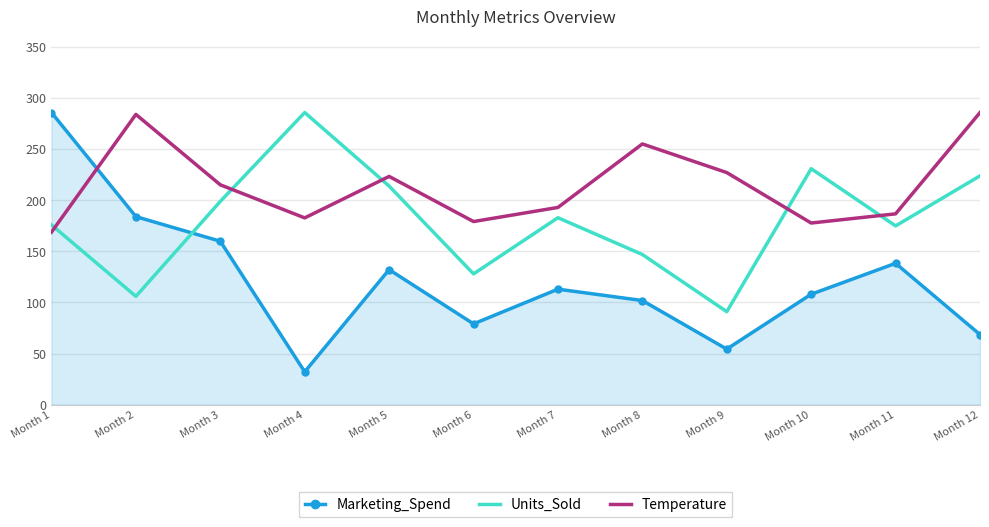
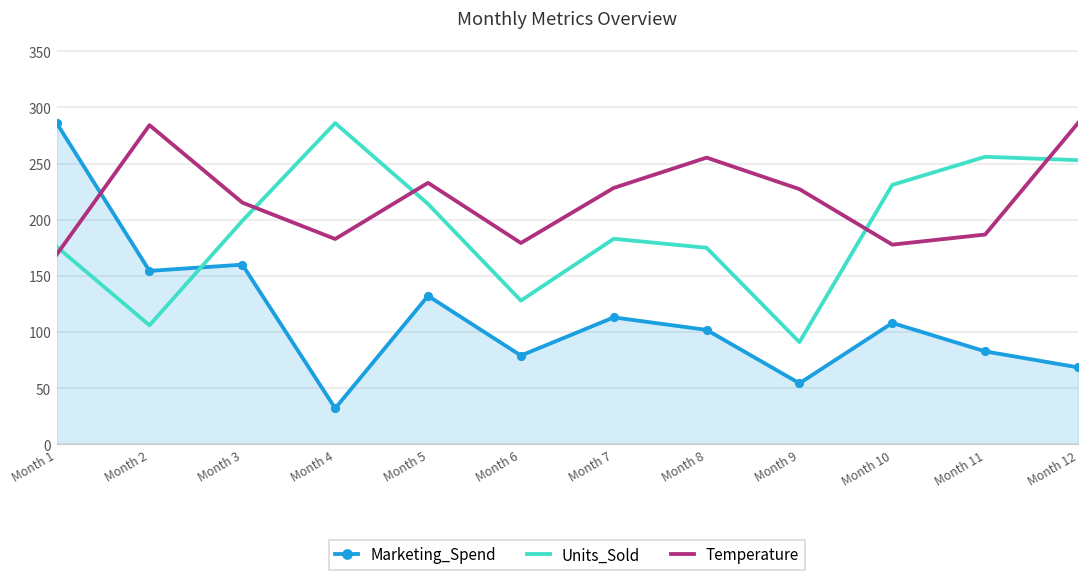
Marketing_Spend, Month 2: 184 -> 154
Temperature, Month 5: 223 -> 233
Temperature, Month 7: 193 -> 228
Units_Sold, Month 8: 147 -> 175
Marketing_Spend, Month 11: 138 -> 83
Units_Sold, Month 11: 175 -> 256
Units_Sold, Month 12: 224 -> 253
